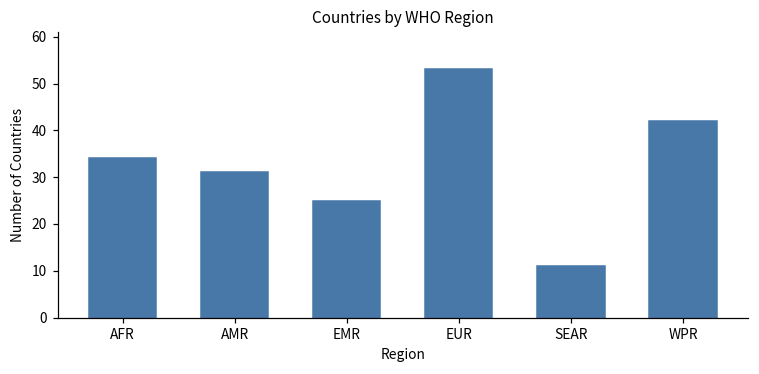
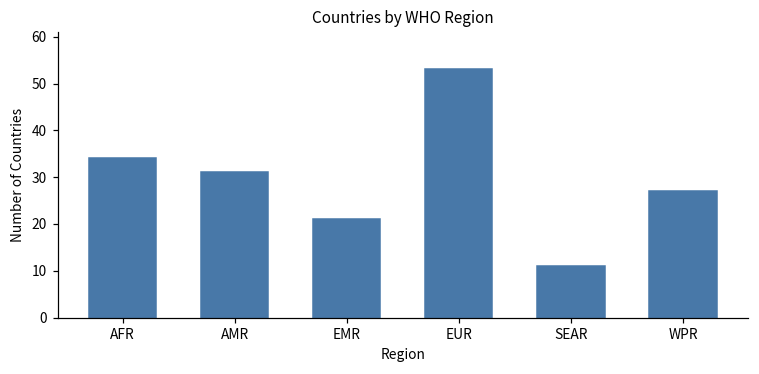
EMR: 25 -> 21
WPR: 42 -> 27
